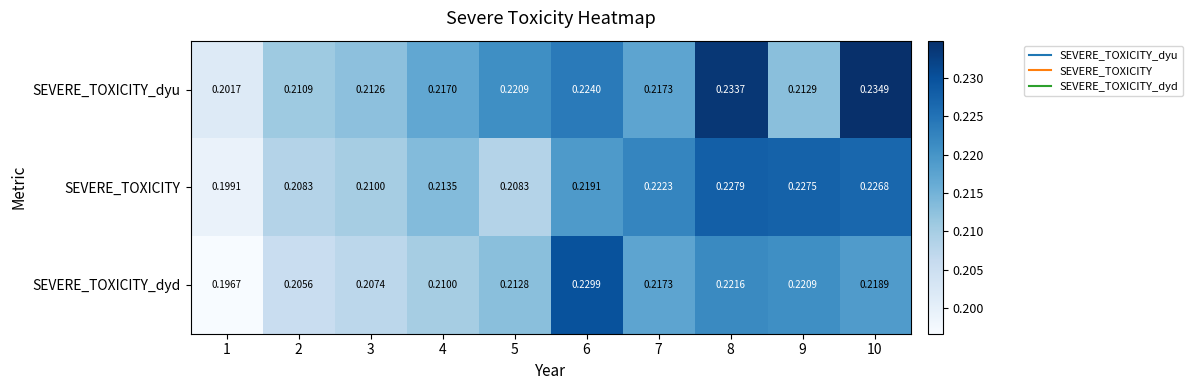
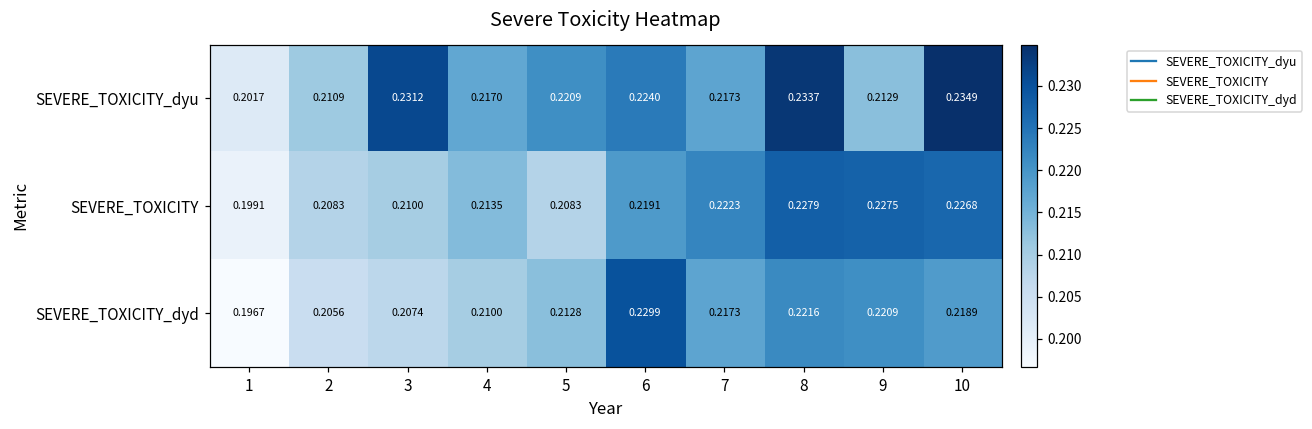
SEVERE_TOXICITY_dyu, 3: 0.2126 -> 0.2312
